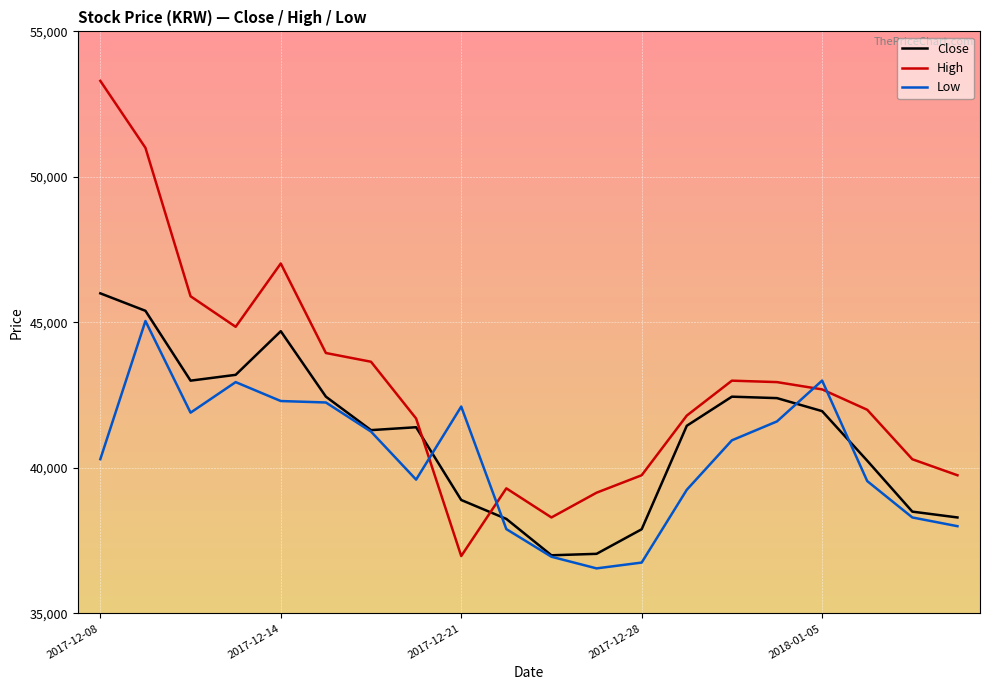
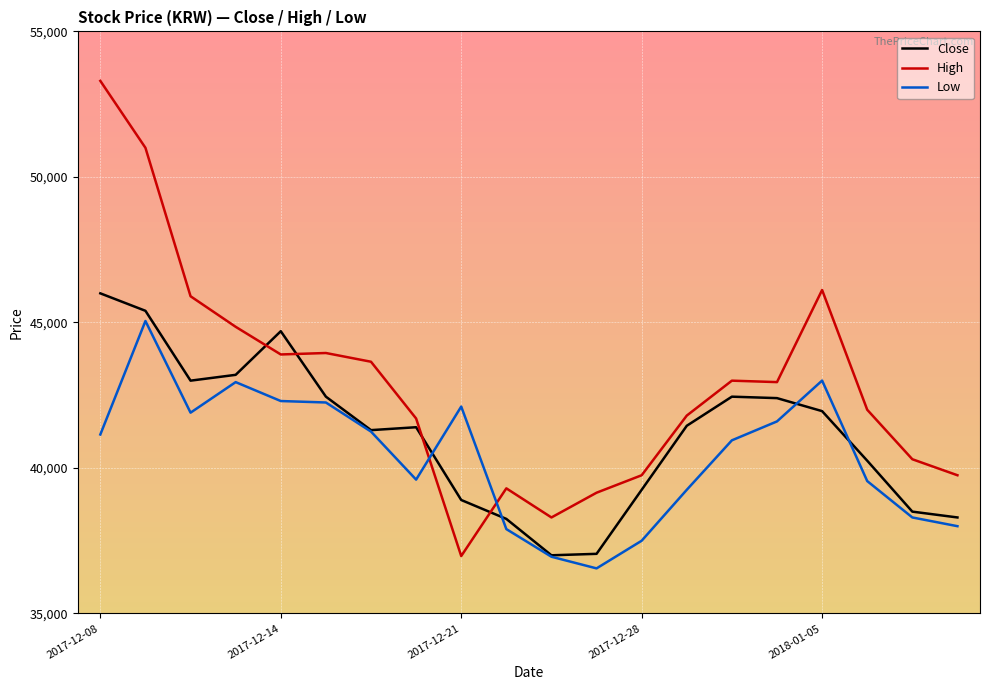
Low, 2017-12-08: 40,300 -> 41,200
High, 2017-12-14: 47,000 -> 43,900
Close, 2017-12-28: 37,900 -> 39,300
Low, 2017-12-28: 36,800 -> 37,500
High, 2018-01-05: 42,700 -> 46,100
